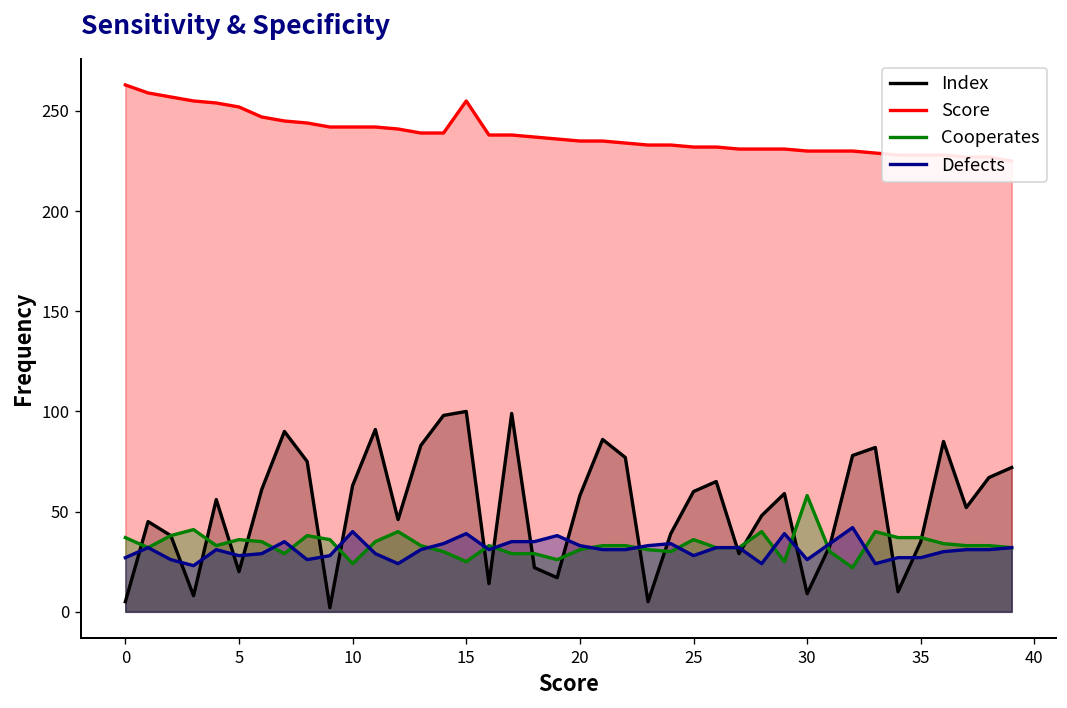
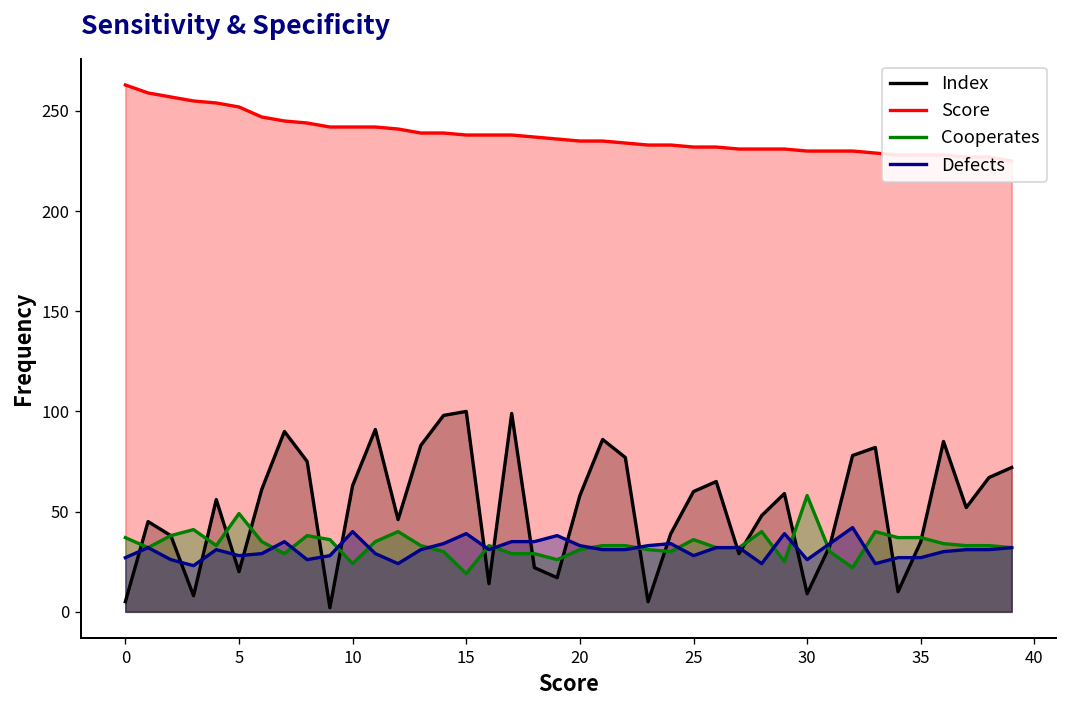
Cooperates, 5: 36 -> 49
Score, 15: 255 -> 238
Cooperates, 15: 25 -> 19
